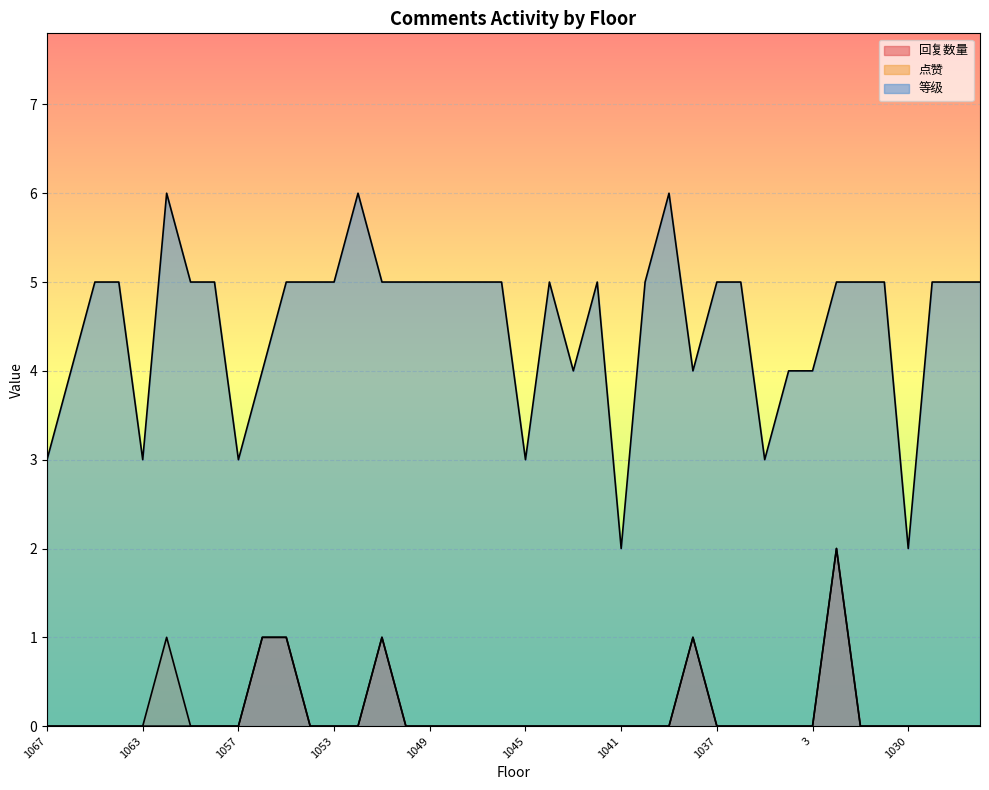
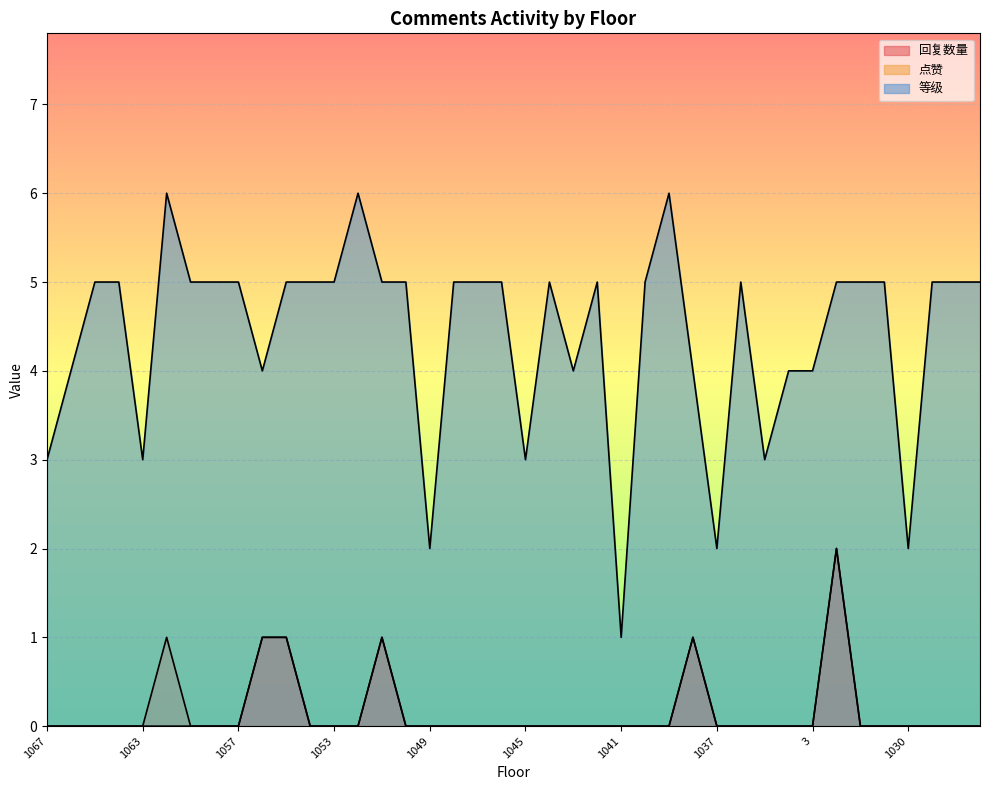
等级, 1057: 3 -> 5
等级, 1049: 5 -> 2
等级, 1041: 2 -> 1
等级, 1037: 5 -> 2
